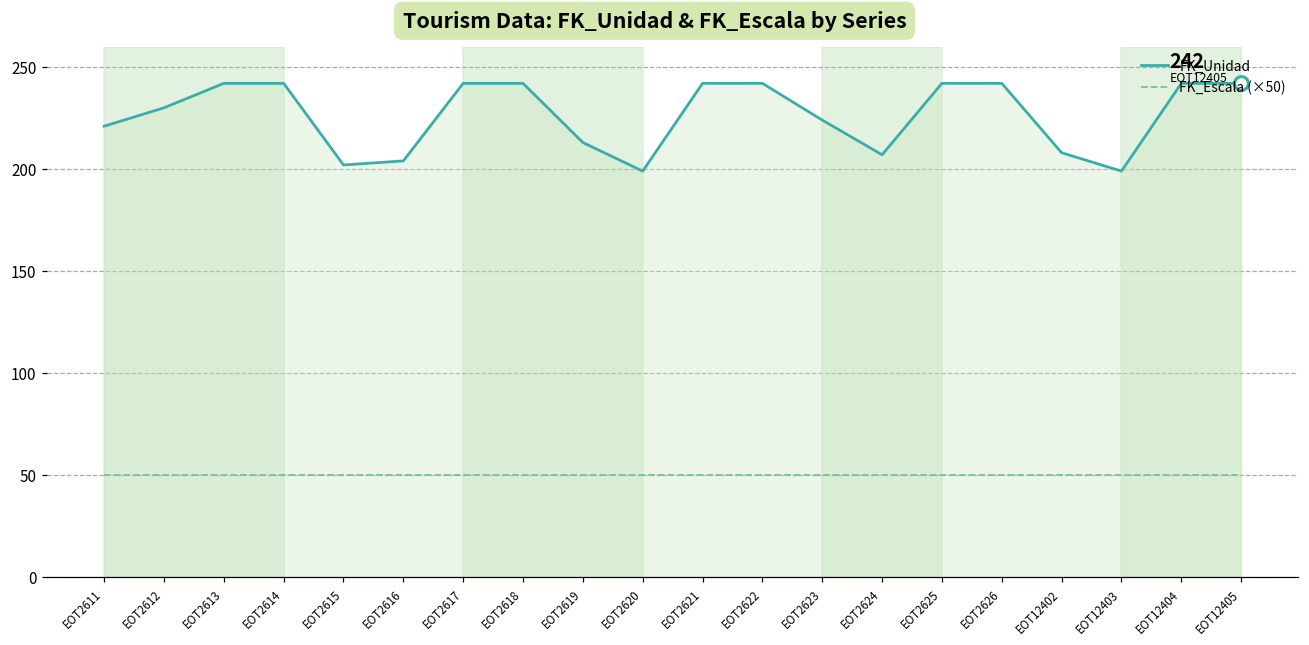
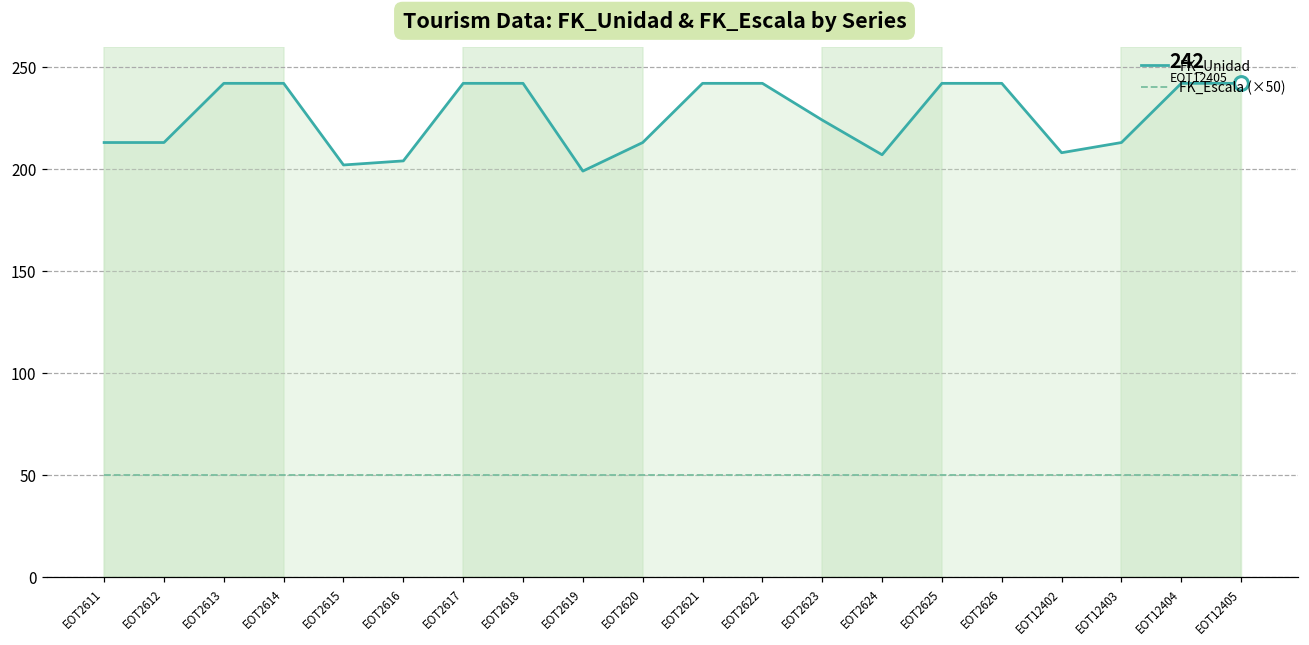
FK_Unidad, EOT2611: 221 -> 213
FK_Unidad, EOT2612: 230 -> 213
FK_Unidad, EOT2619: 213 -> 199
FK_Unidad, EOT2620: 199 -> 213
FK_Unidad, EOT12403: 199 -> 213
